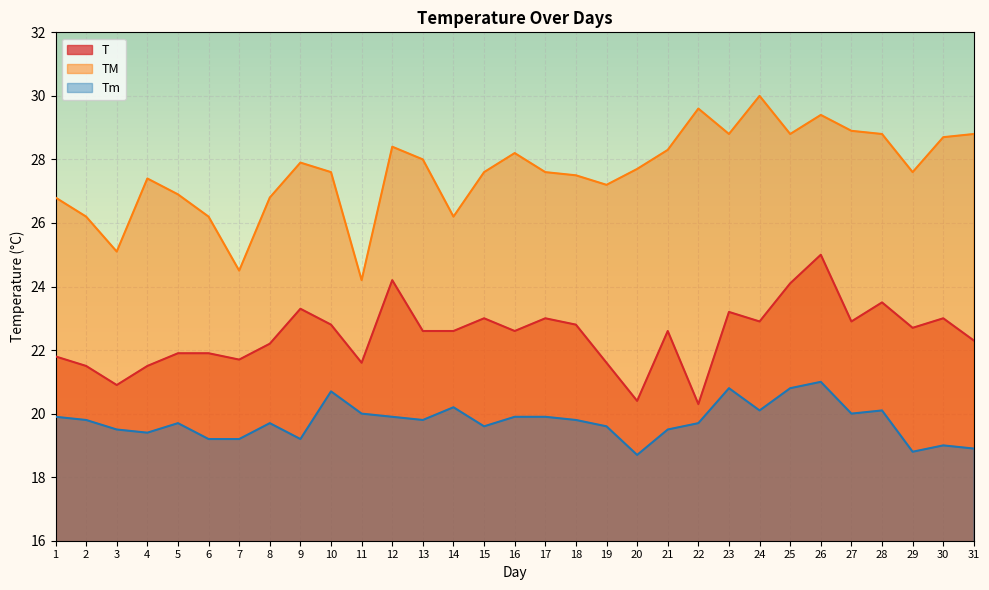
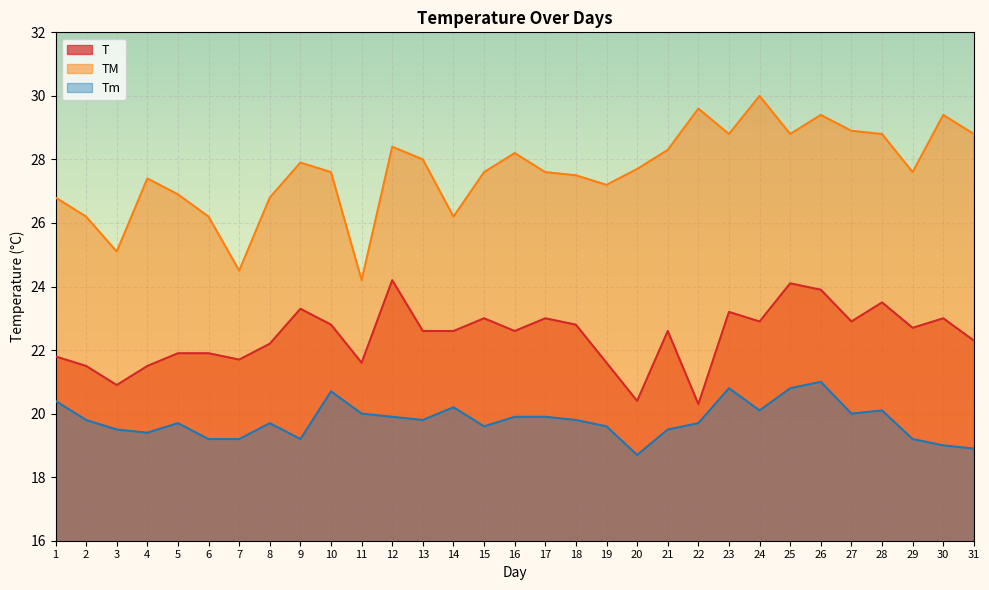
Tm, 1: 19.9 -> 20.4
T, 26: 25.0 -> 23.9
Tm, 29: 18.8 -> 19.2
TM, 30: 28.7 -> 29.4
